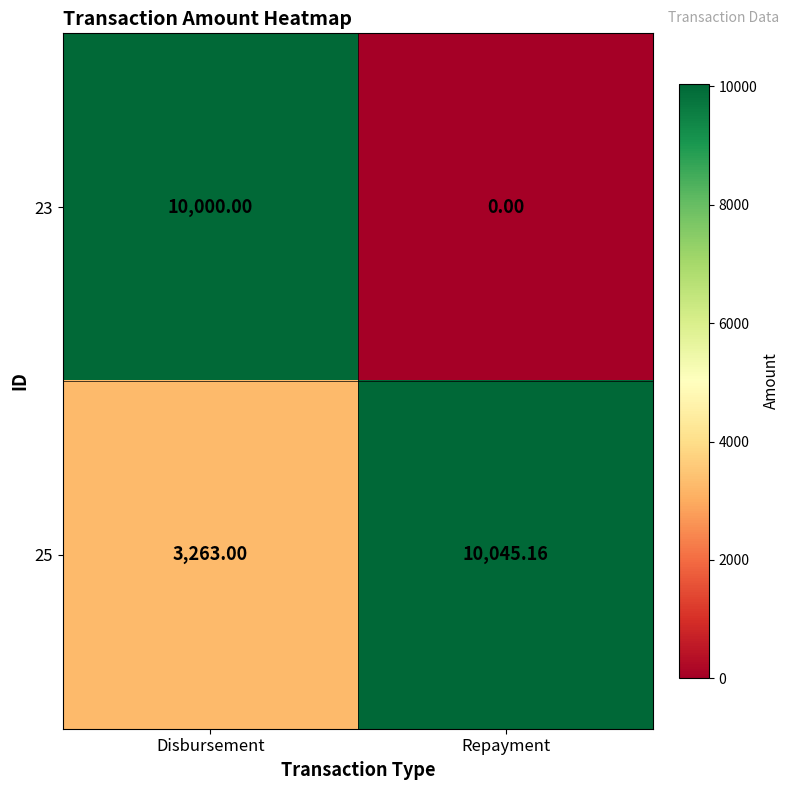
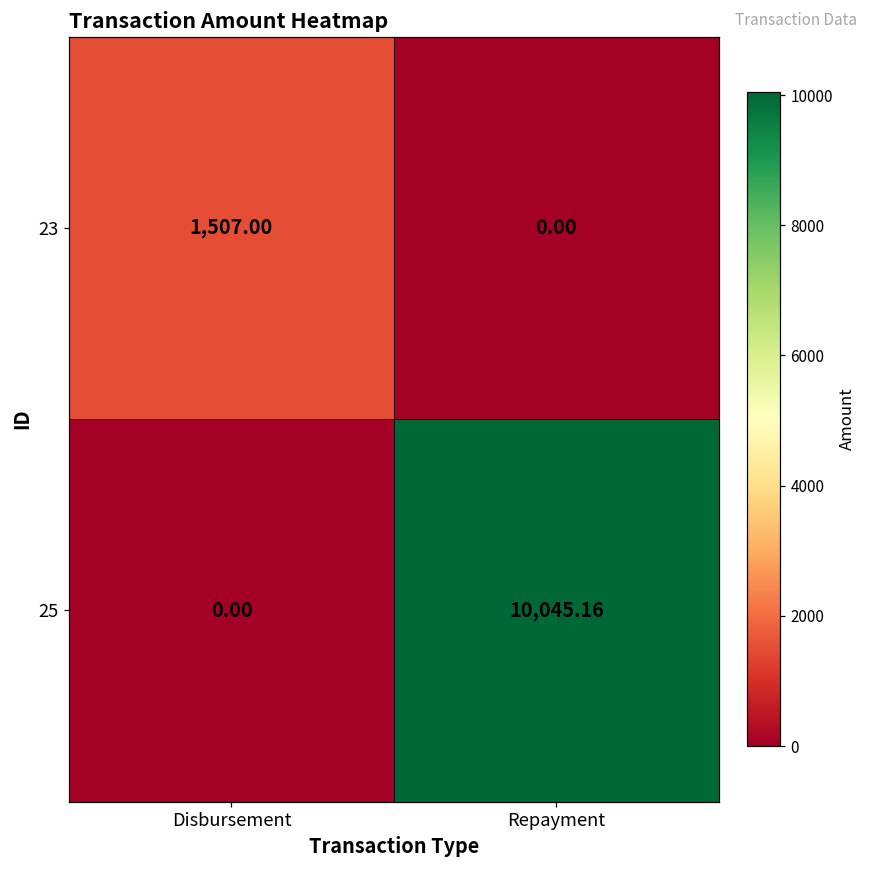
23, Disbursement: 10,000.00 -> 1,507.00
25, Disbursement: 3,263.00 -> 0.00
